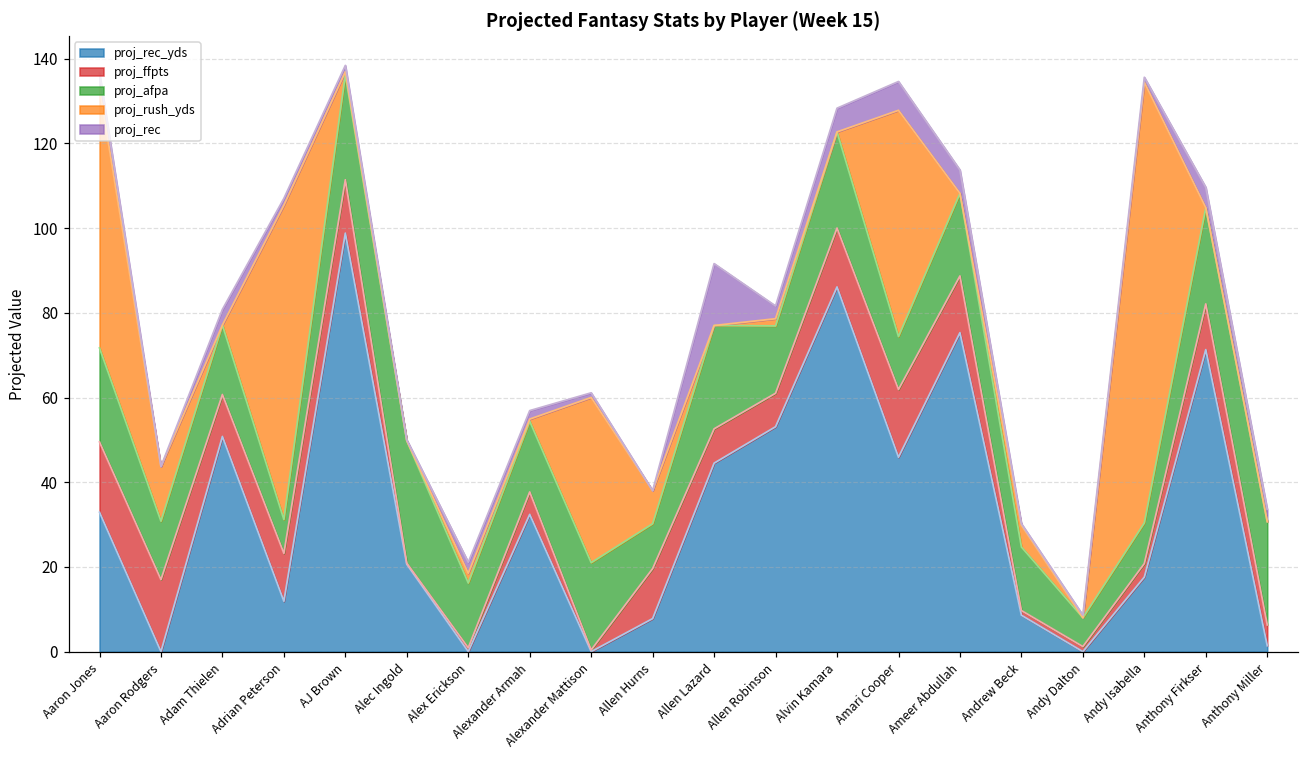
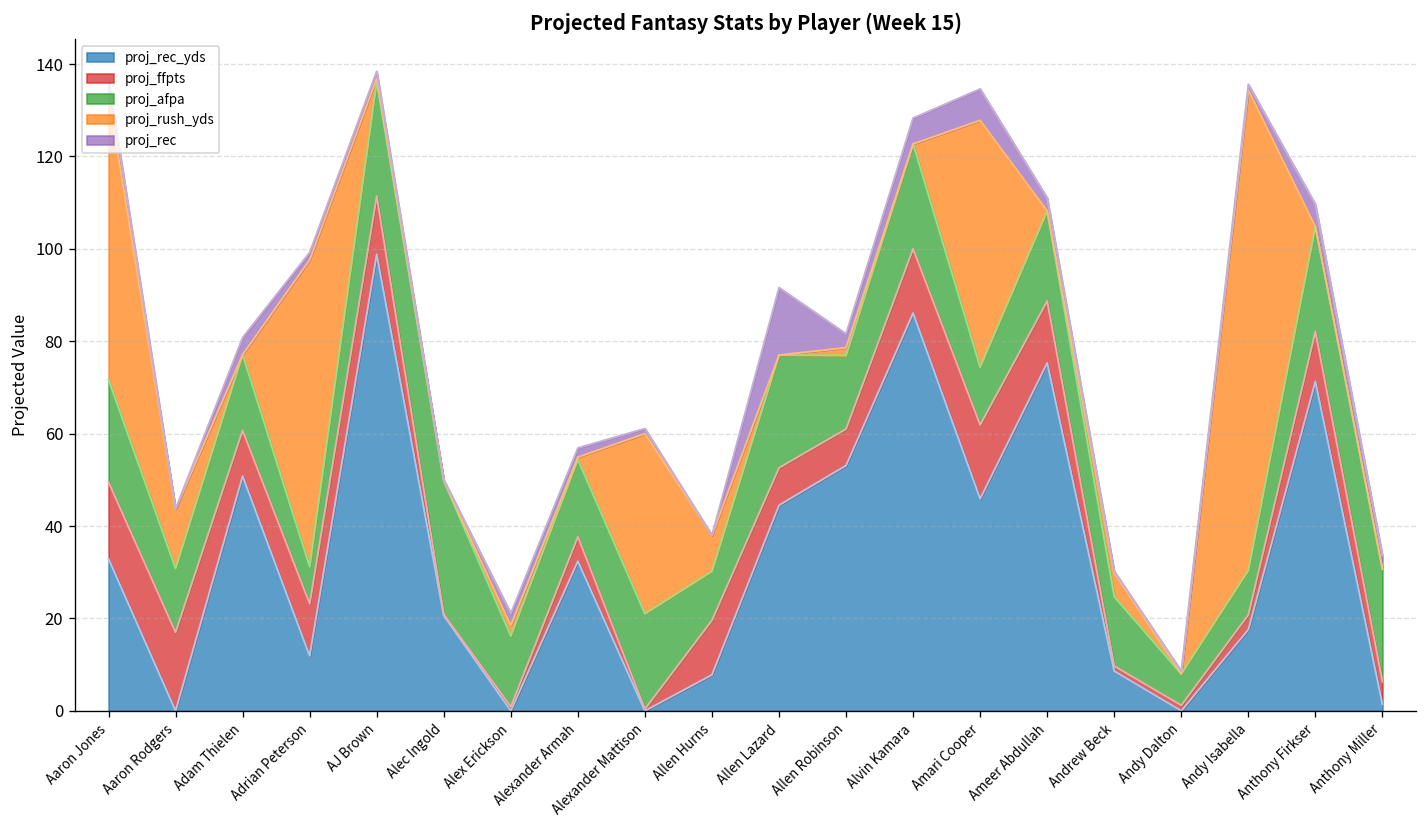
proj_rush_yds, Adrian Peterson: 74 -> 66
proj_rec, Ameer Abdullah: 6 -> 3
